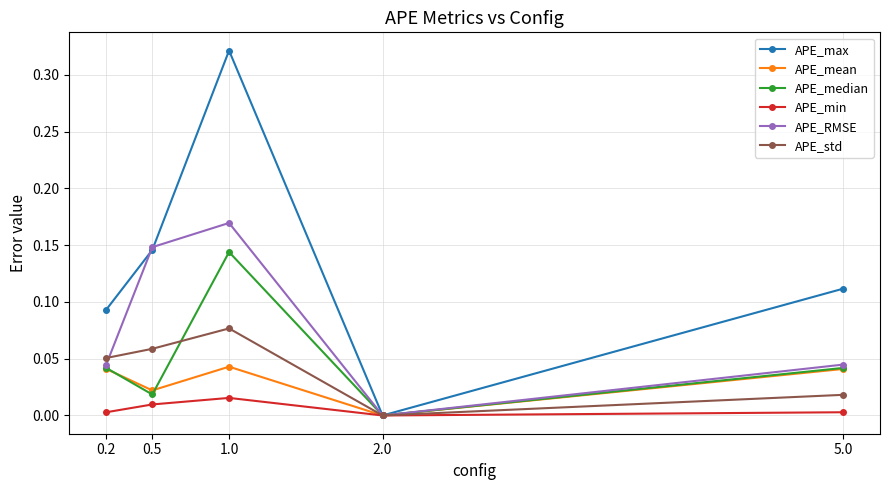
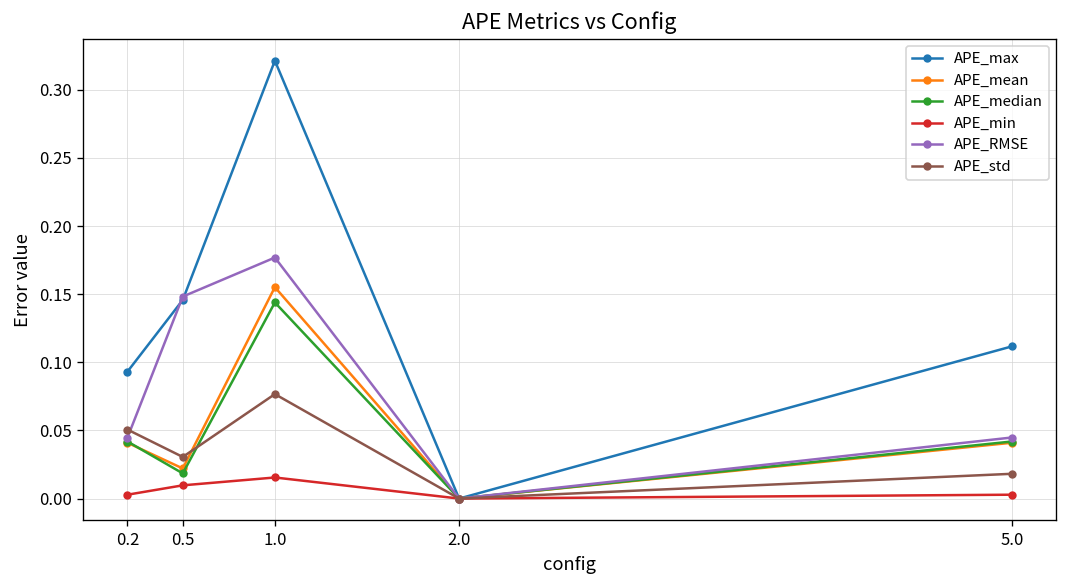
APE_std, 0.5: 0.059 -> 0.031
APE_mean, 1.0: 0.043 -> 0.155
APE_RMSE, 1.0: 0.170 -> 0.177
